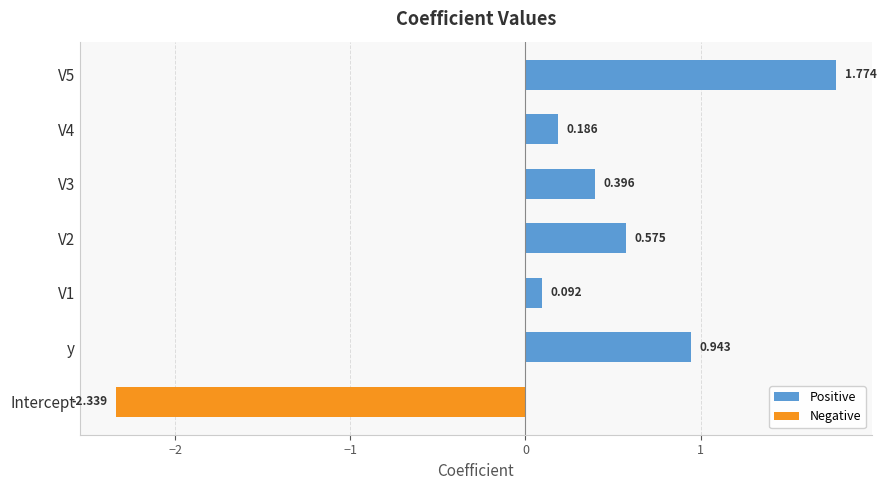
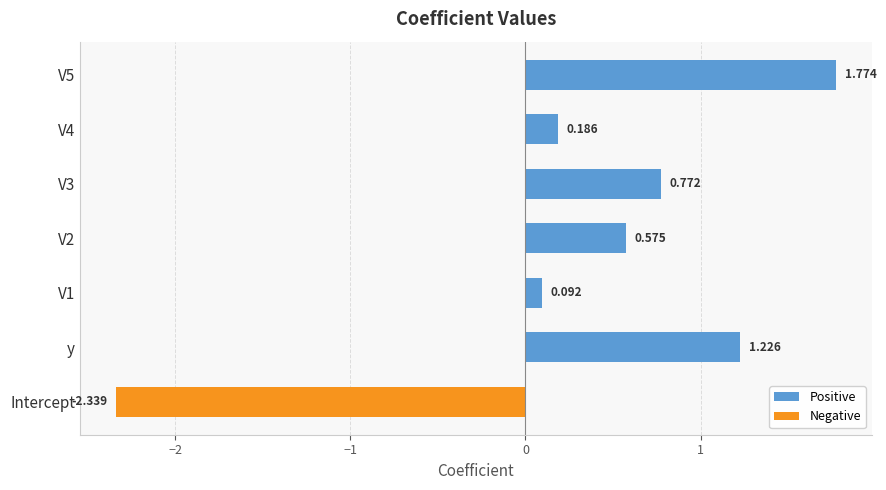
V3: 0.396 -> 0.772
y: 0.943 -> 1.226
